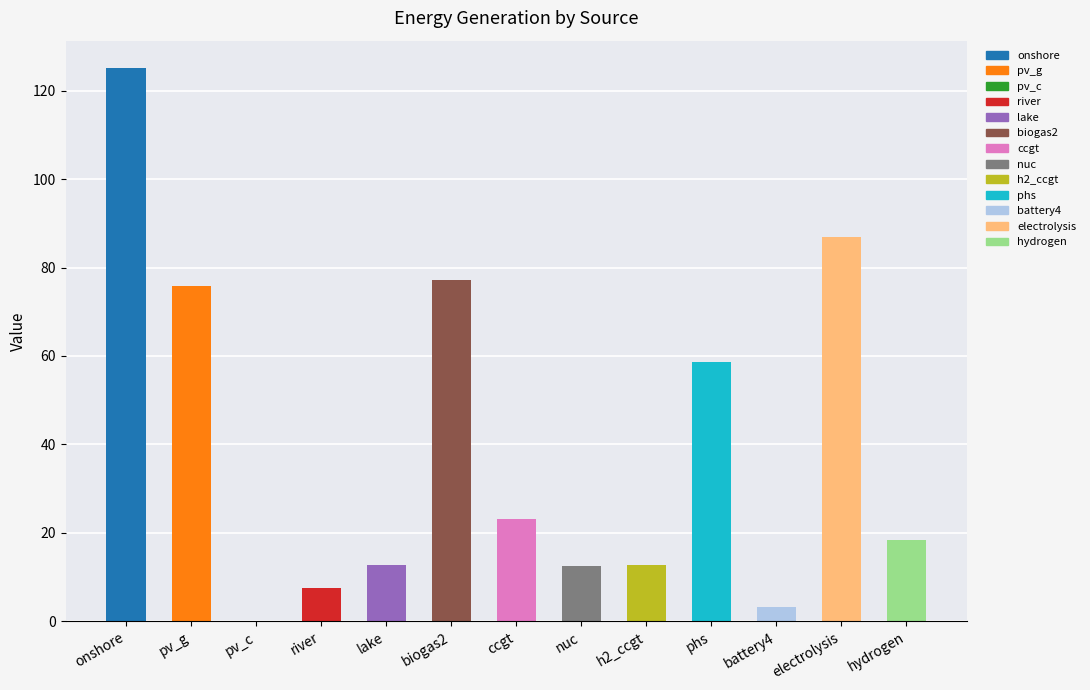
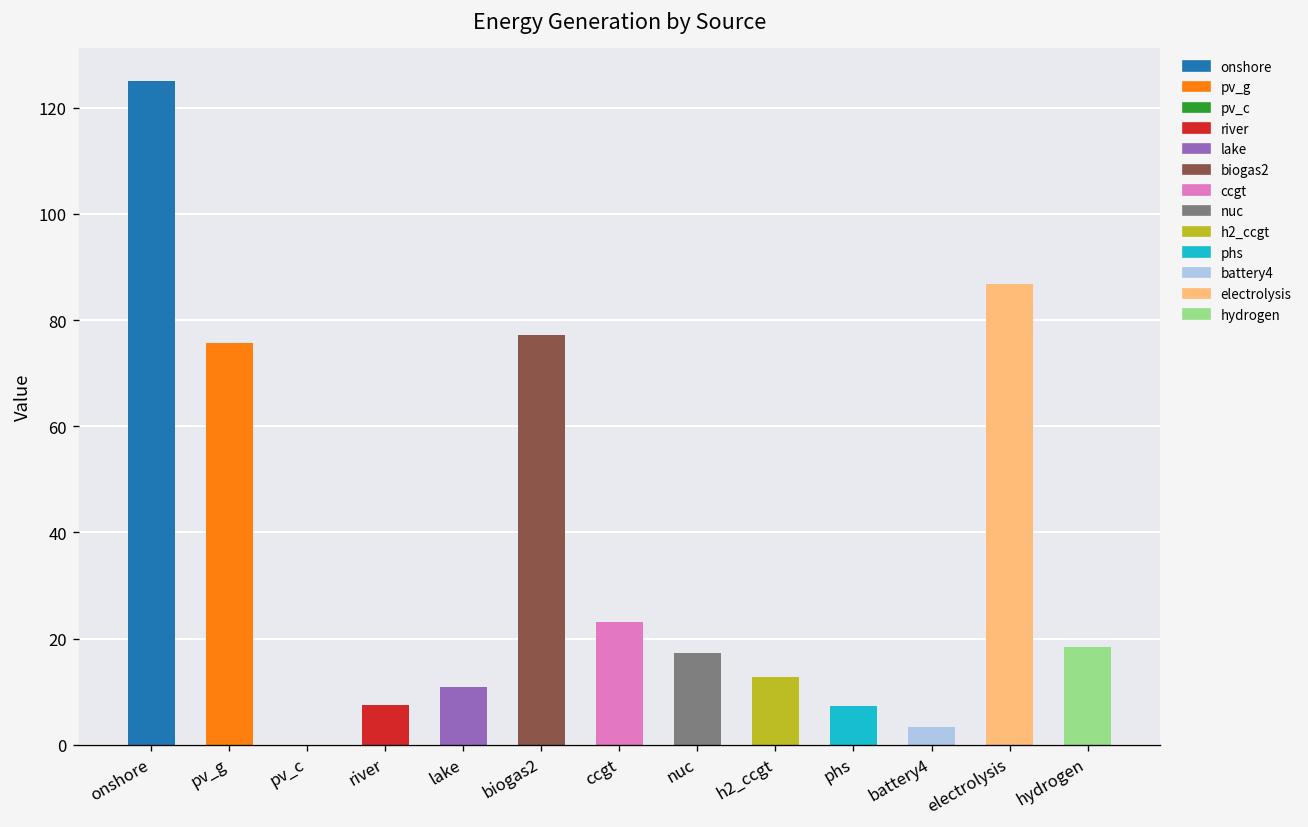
lake: 13 -> 11
nuc: 12 -> 17
phs: 59 -> 7
